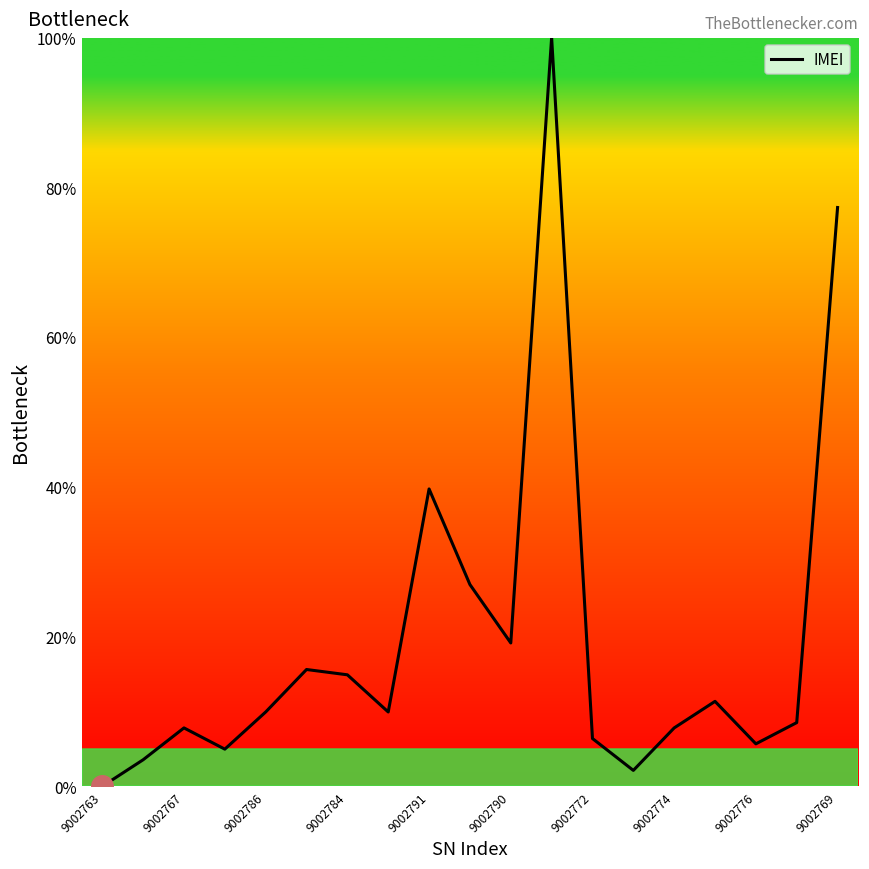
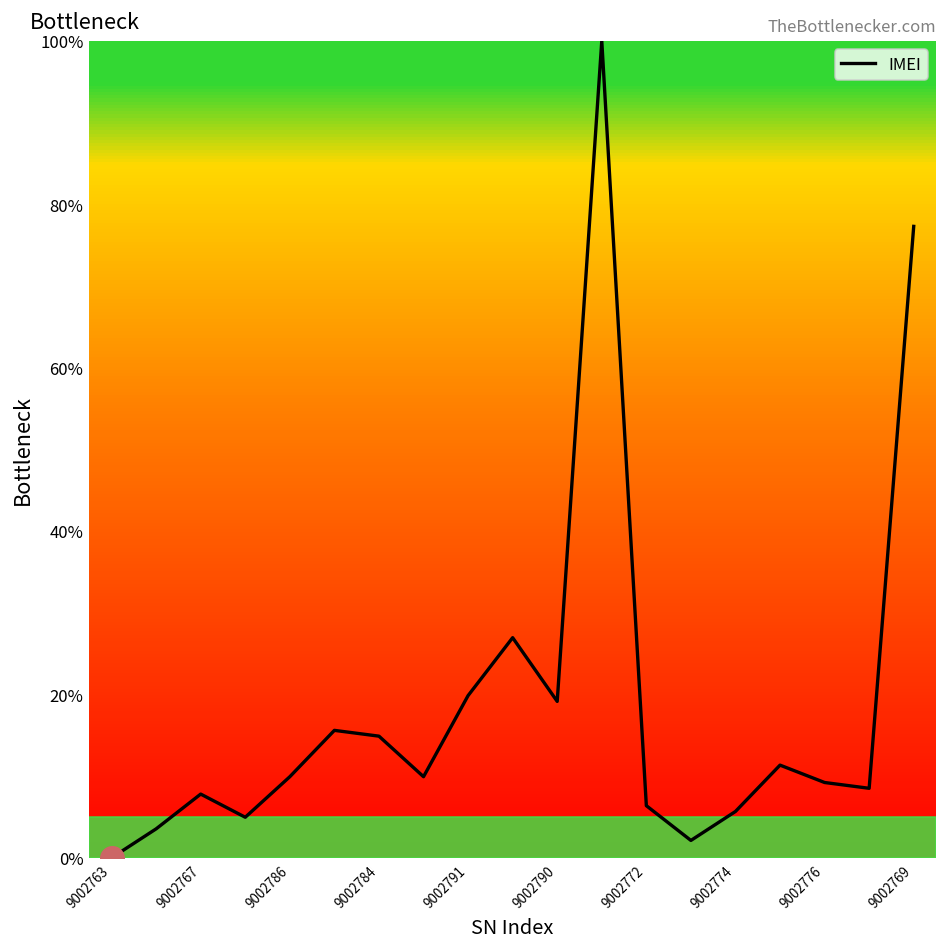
IMEI, 9002791: 40% -> 20%
IMEI, 9002774: 8% -> 6%
IMEI, 9002776: 6% -> 9%
